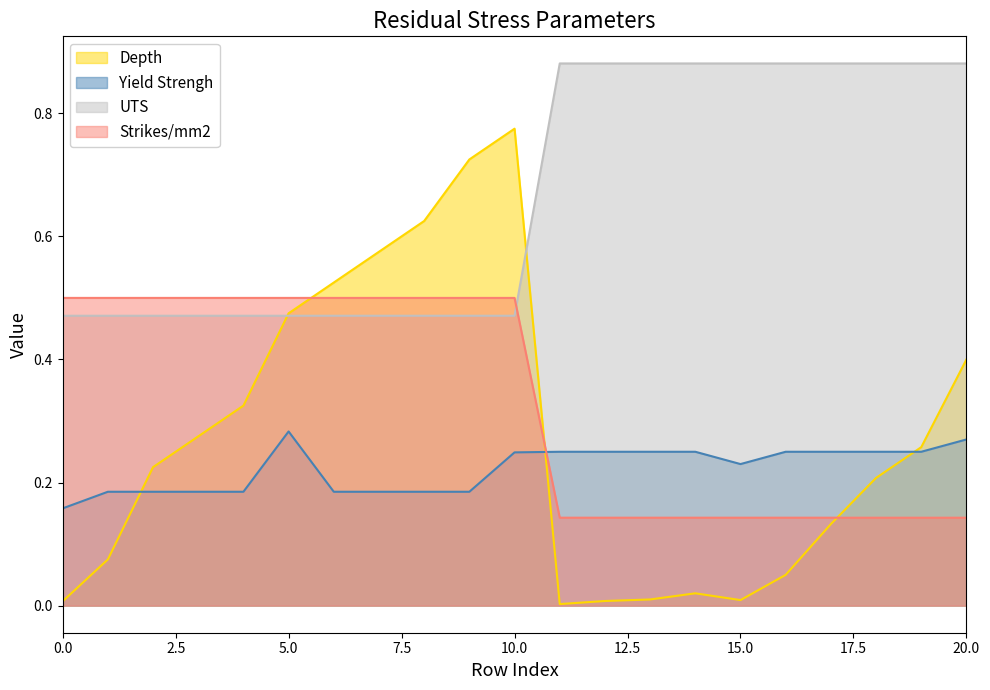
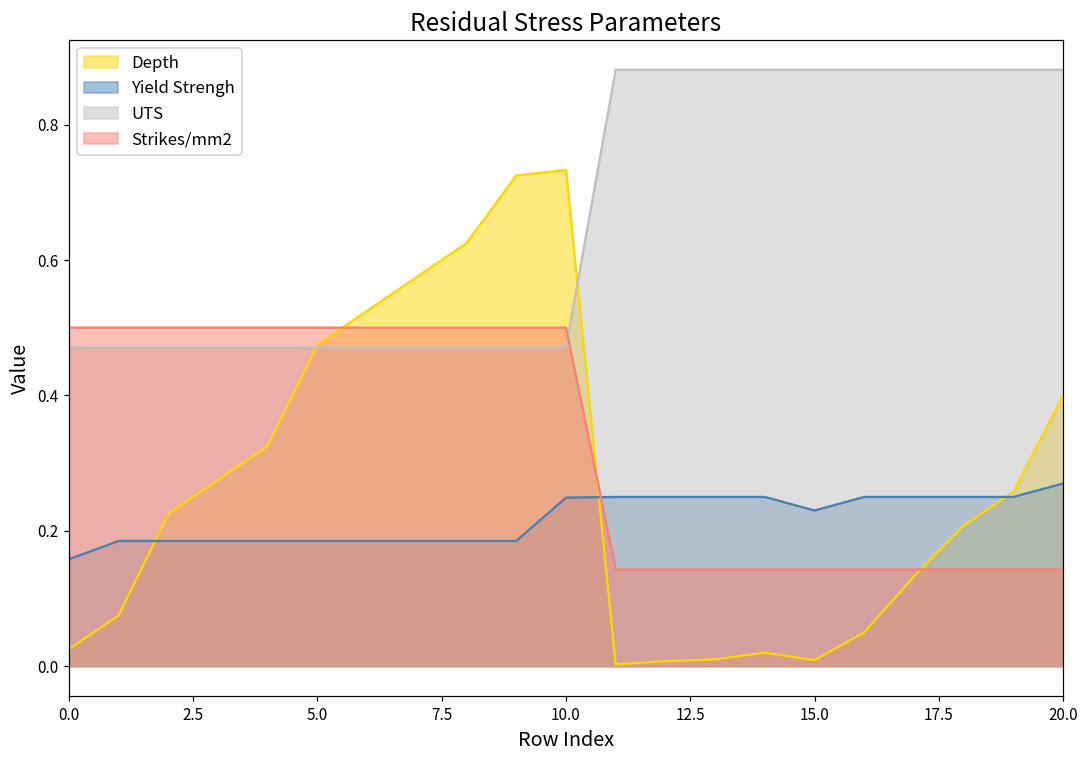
Depth, 0.0: 0.01 -> 0.03
Yield Strengh, 5.0: 0.28 -> 0.19
Depth, 10.0: 0.78 -> 0.73
